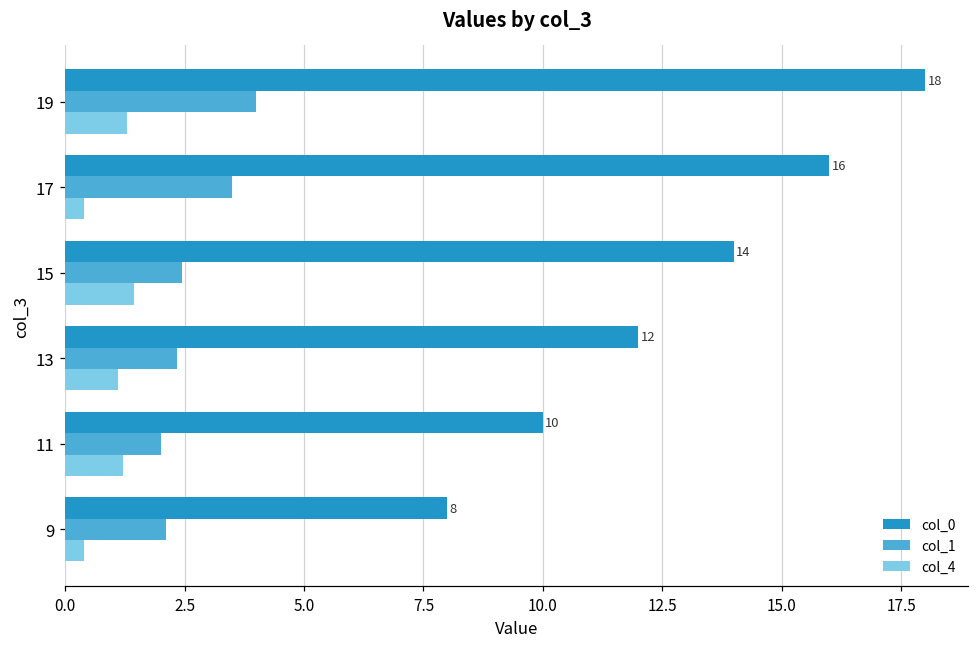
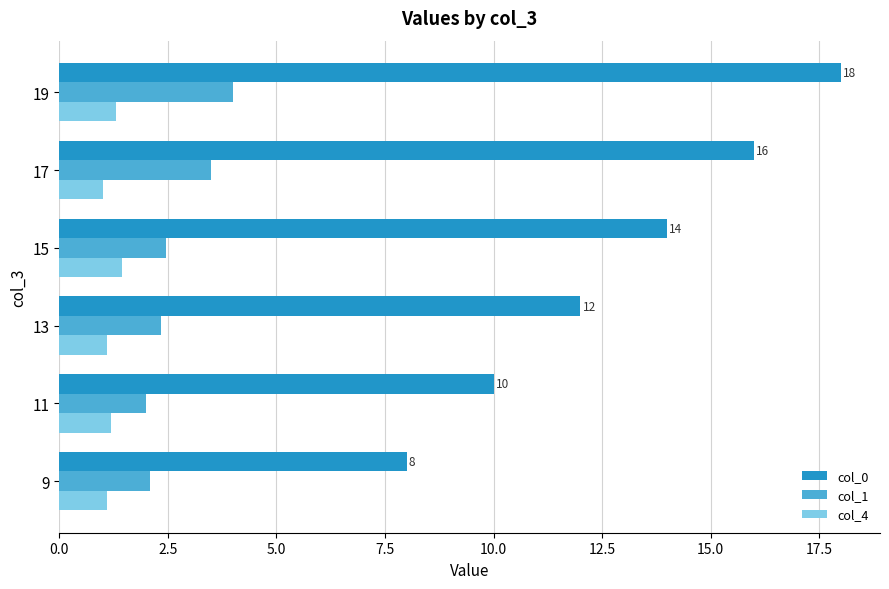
col_4, 17: 0.4 -> 1.0
col_4, 9: 0.4 -> 1.1
